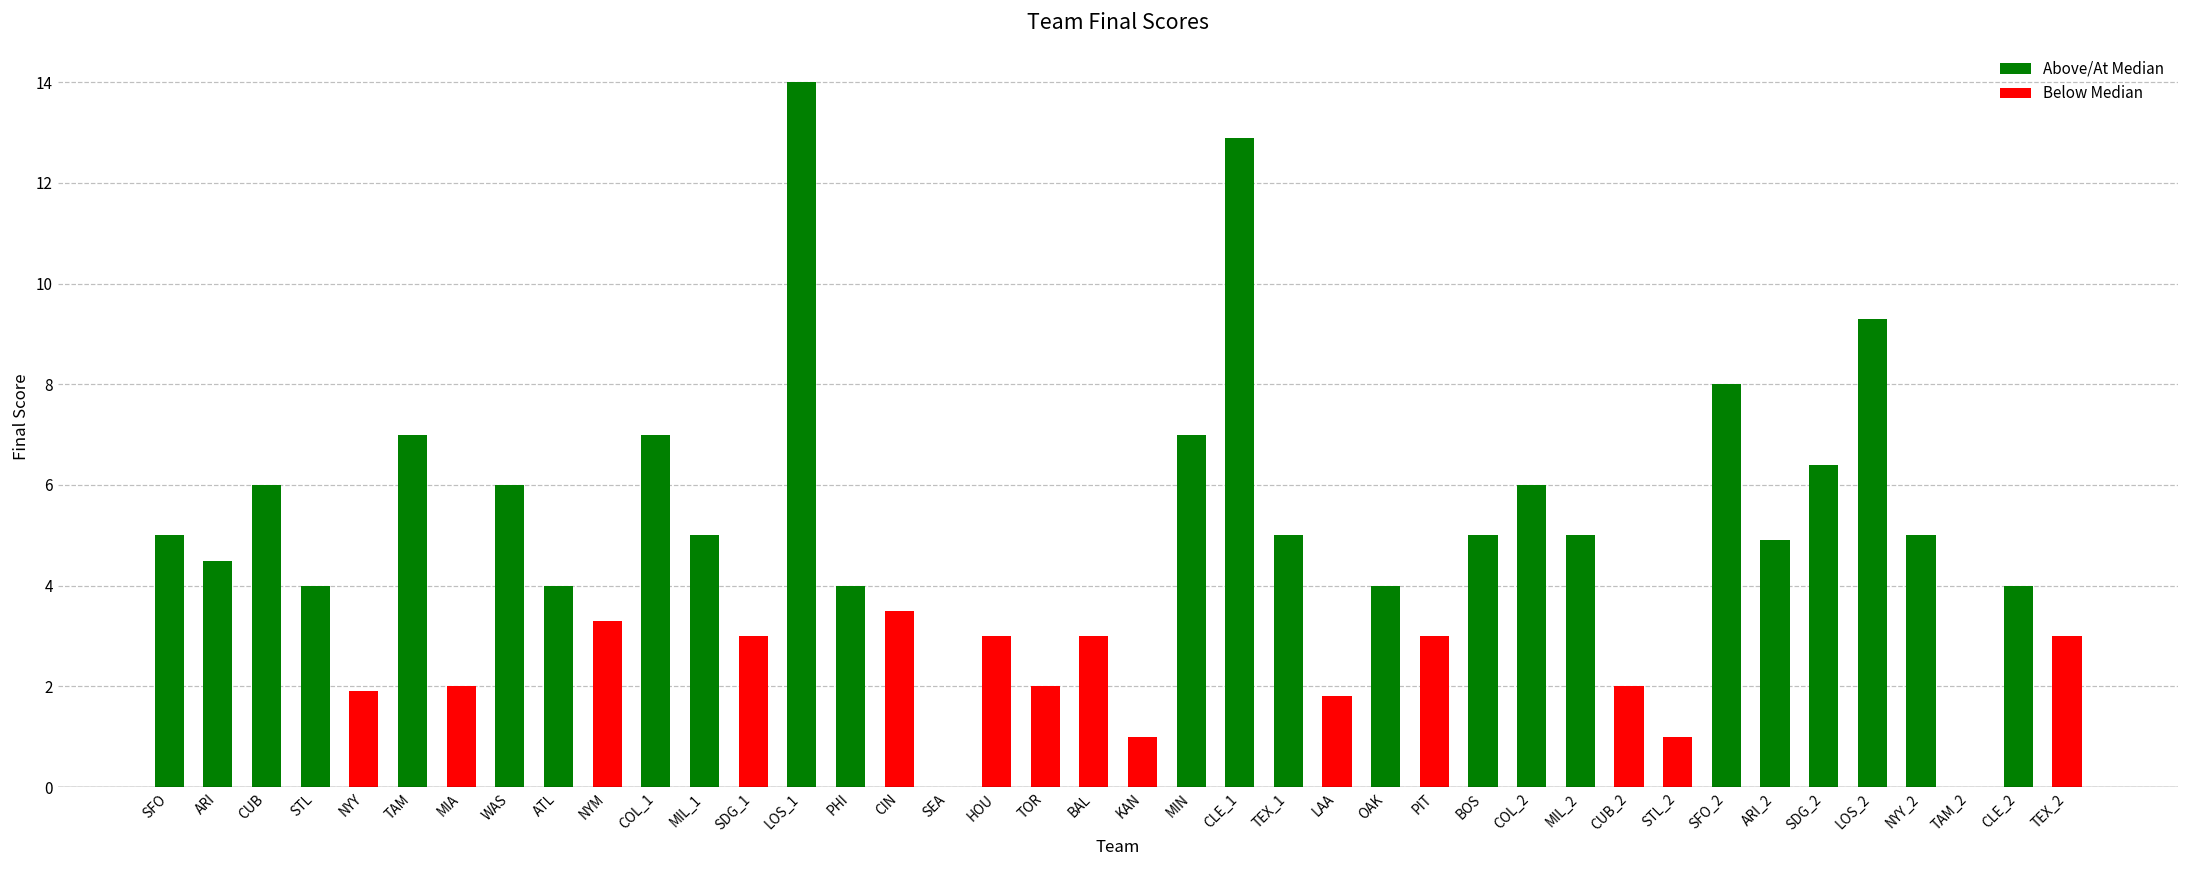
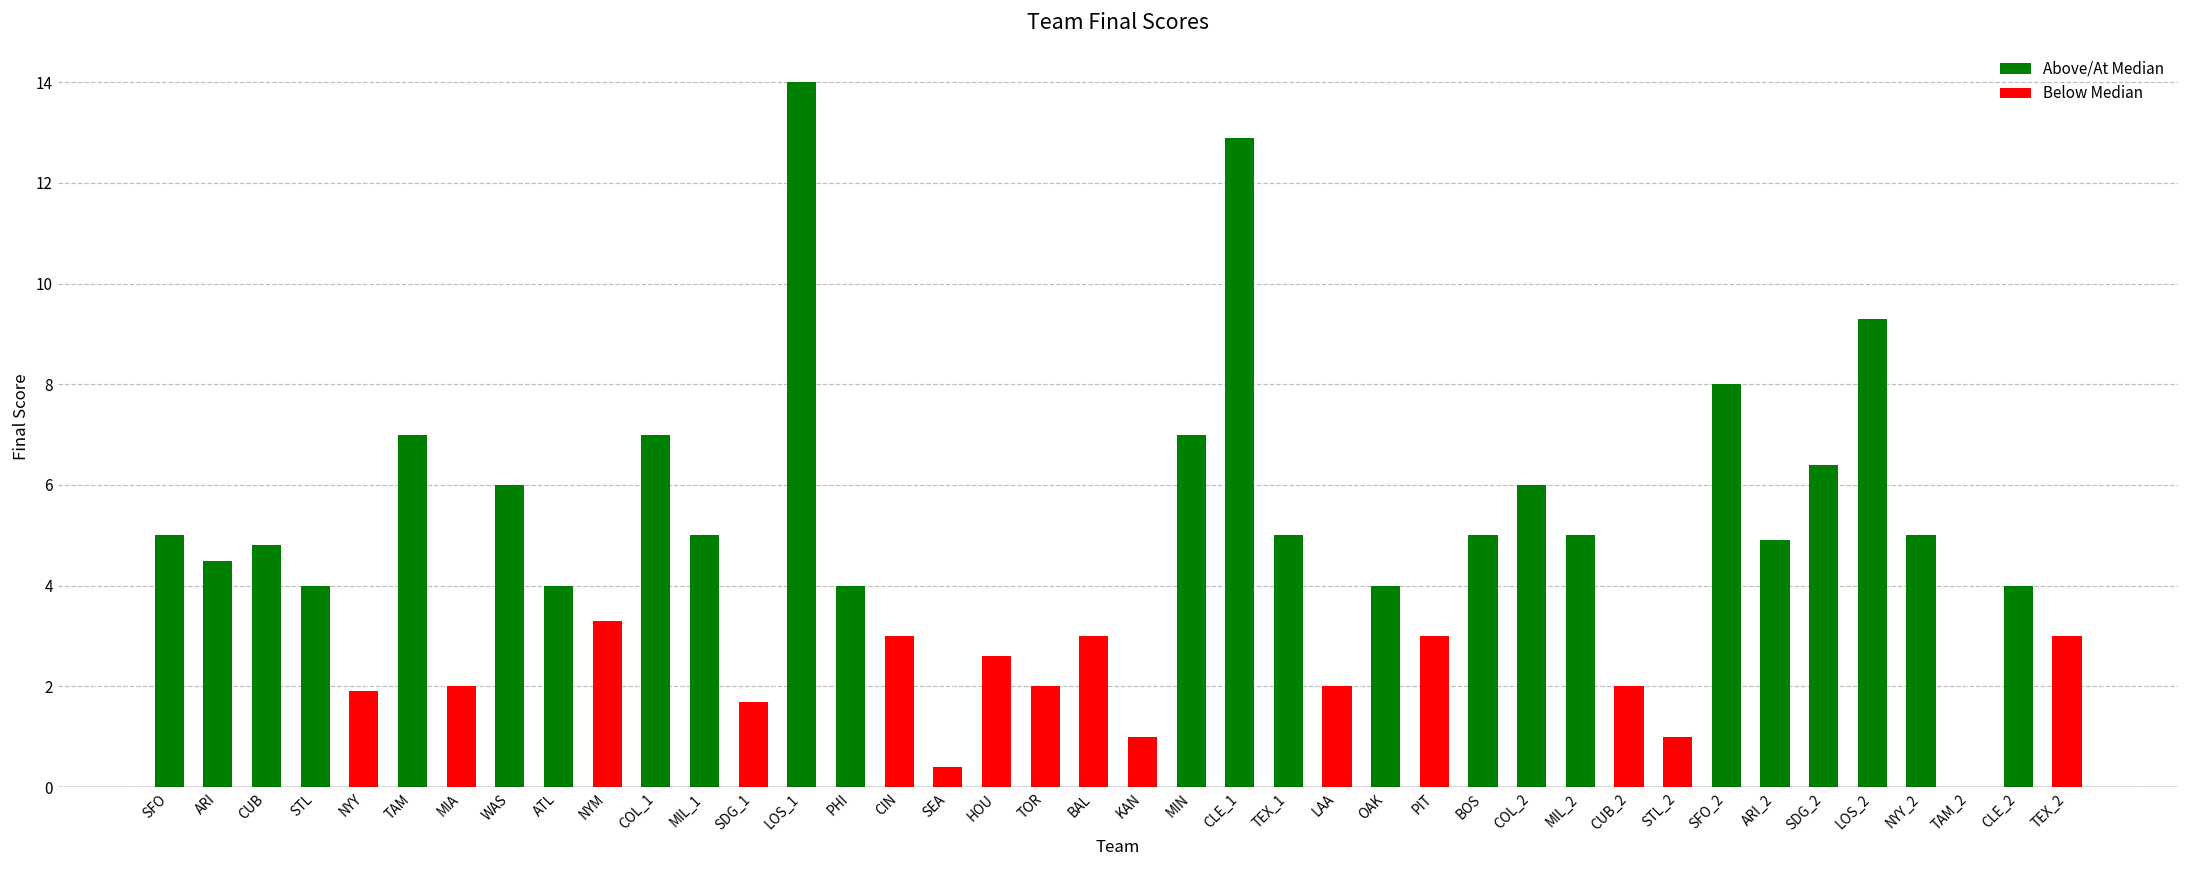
CUB: 6.0 -> 4.8
SDG_1: 3.0 -> 1.7
CIN: 3.5 -> 3.0
SEA: 0.0 -> 0.4
HOU: 3.0 -> 2.6
LAA: 1.8 -> 2.0
